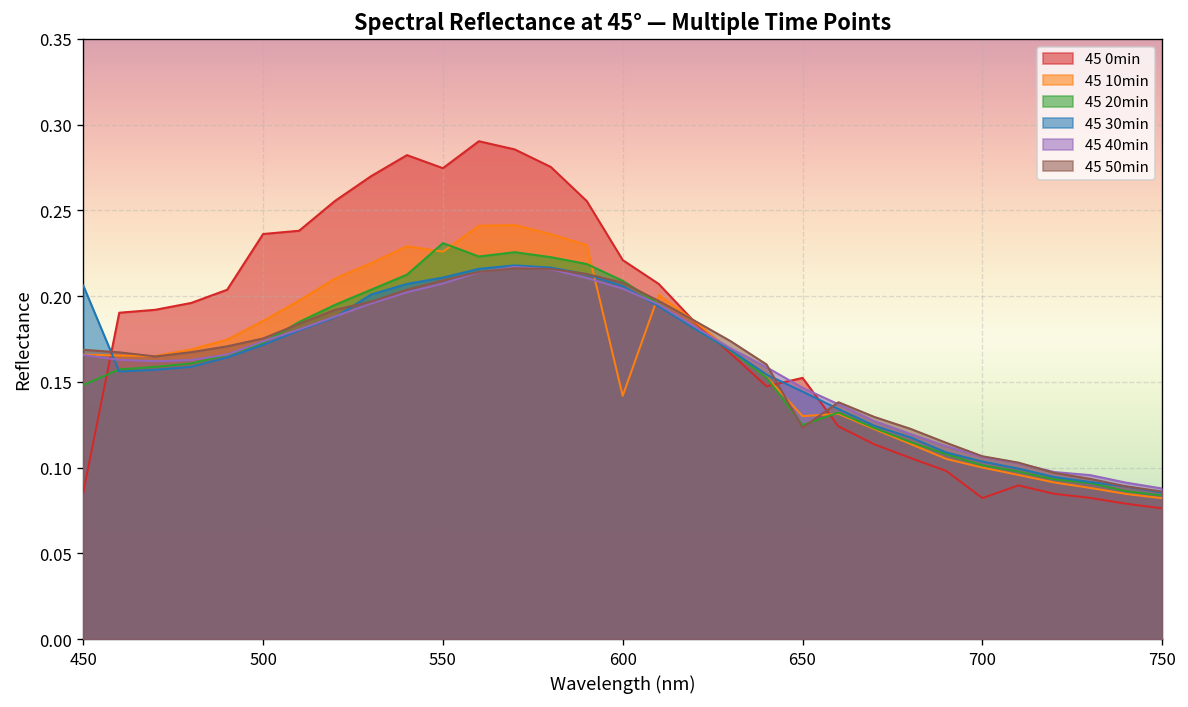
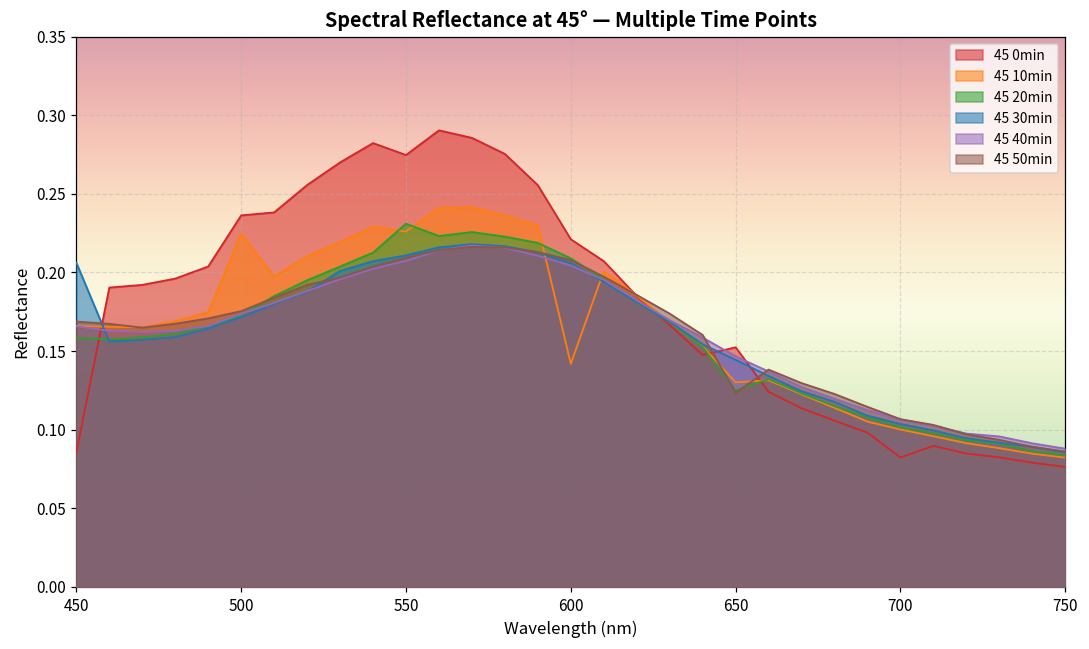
45 20min, 450: 0.148 -> 0.158
45 10min, 500: 0.186 -> 0.225
